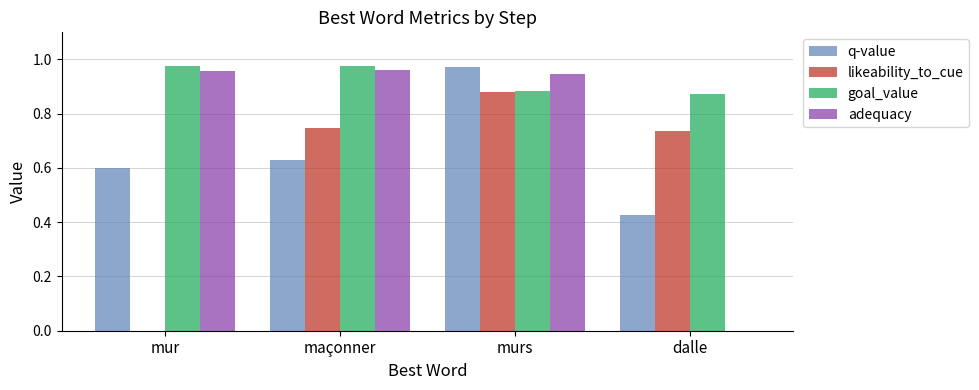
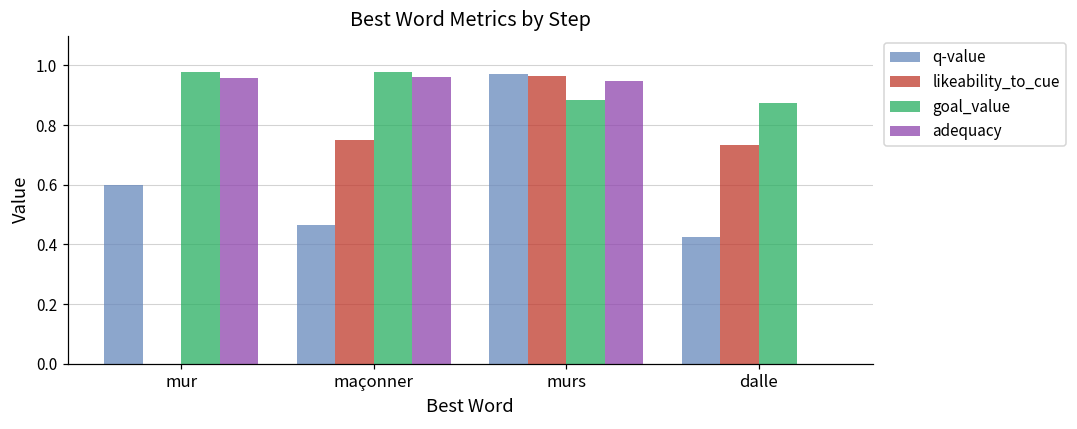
q-value, maçonner: 0.63 -> 0.47
likeability_to_cue, murs: 0.88 -> 0.96
